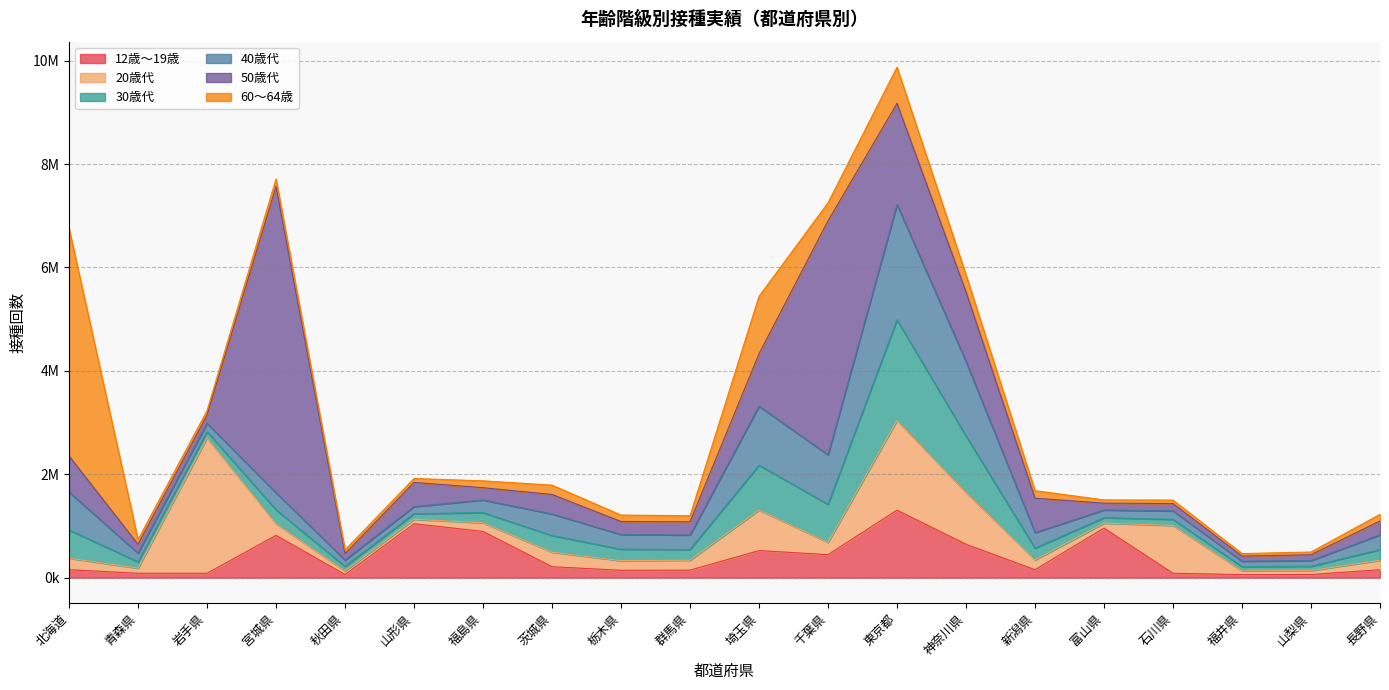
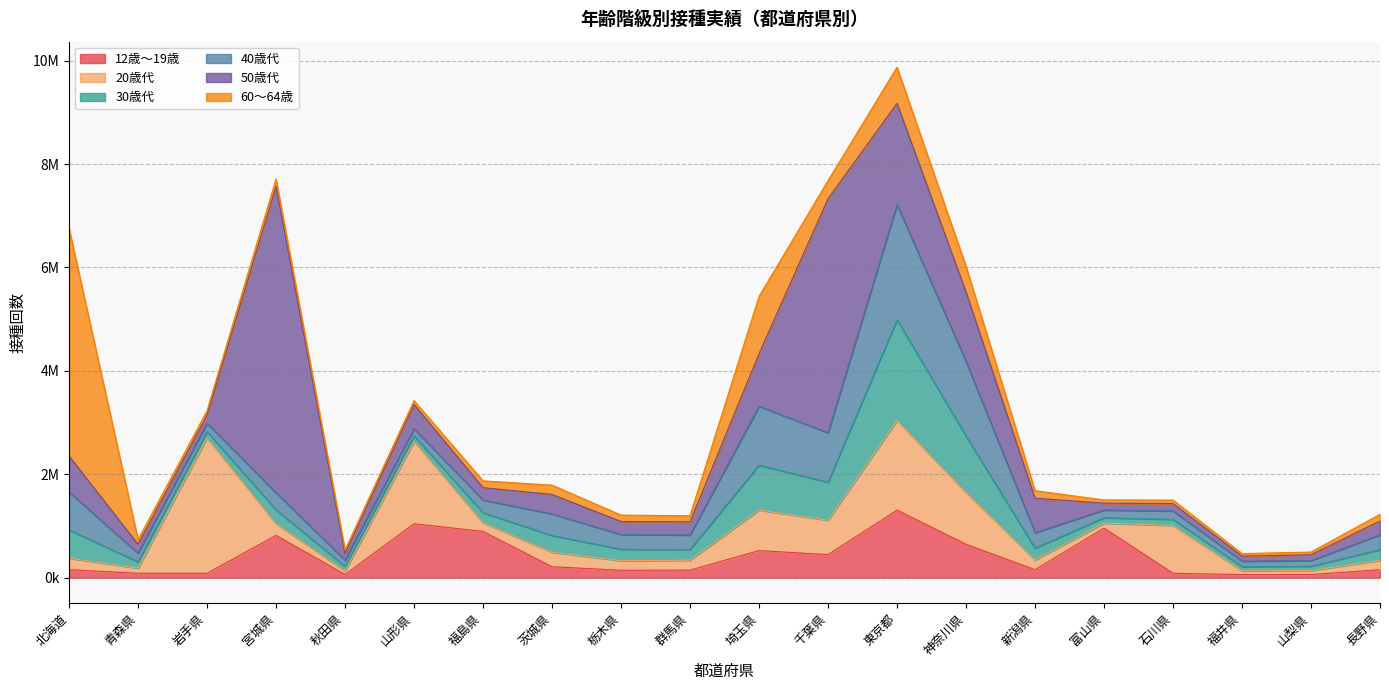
20歳代, 山形県: 100000 -> 1600000
20歳代, 千葉県: 200000 -> 700000
60～64歳, 神奈川県: 300000 -> 500000
